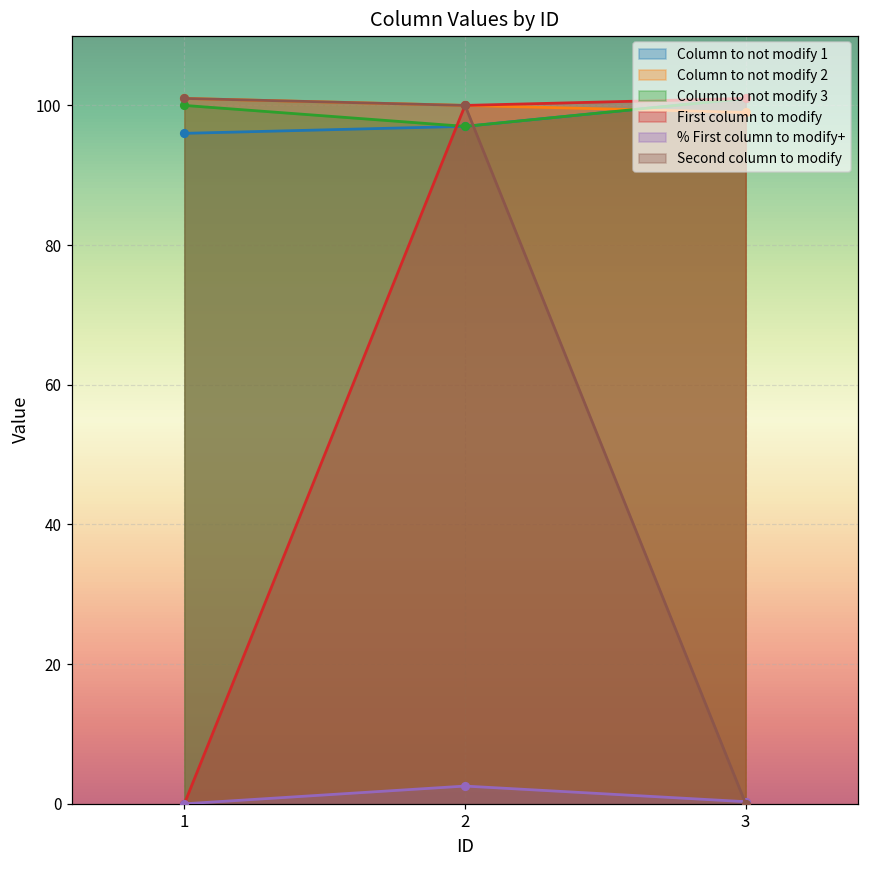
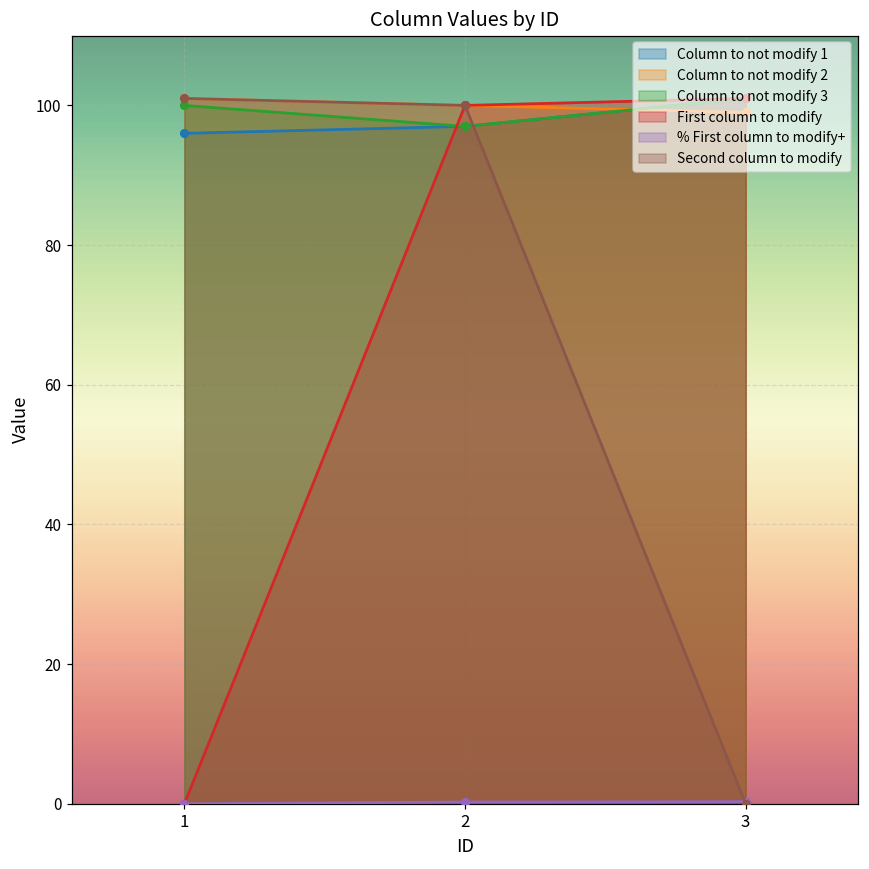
% First column to modify+, 2: 3 -> 0
